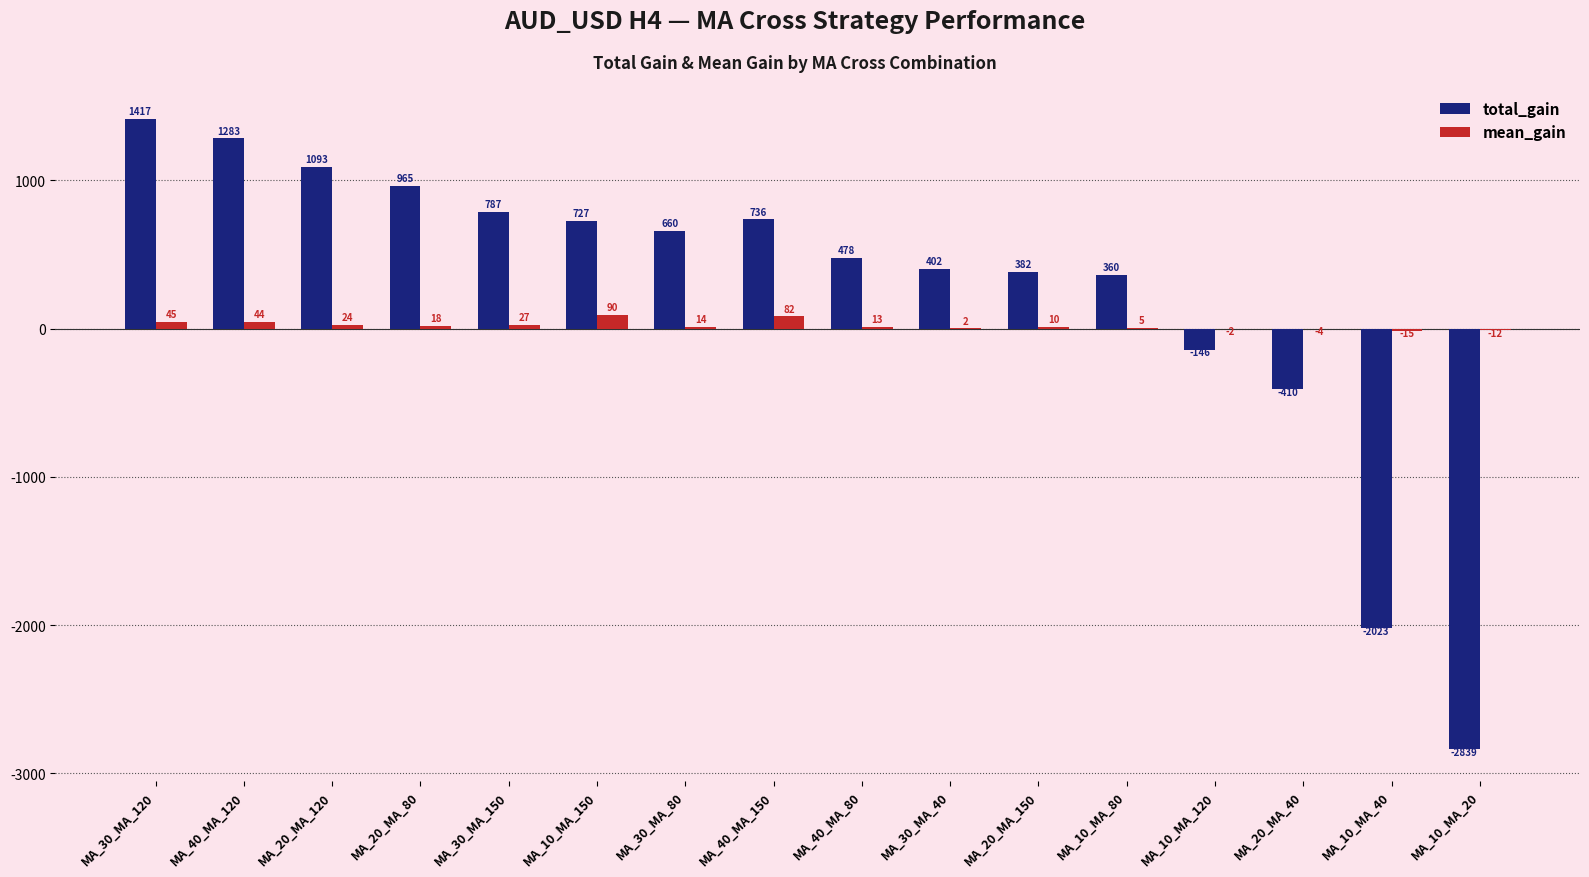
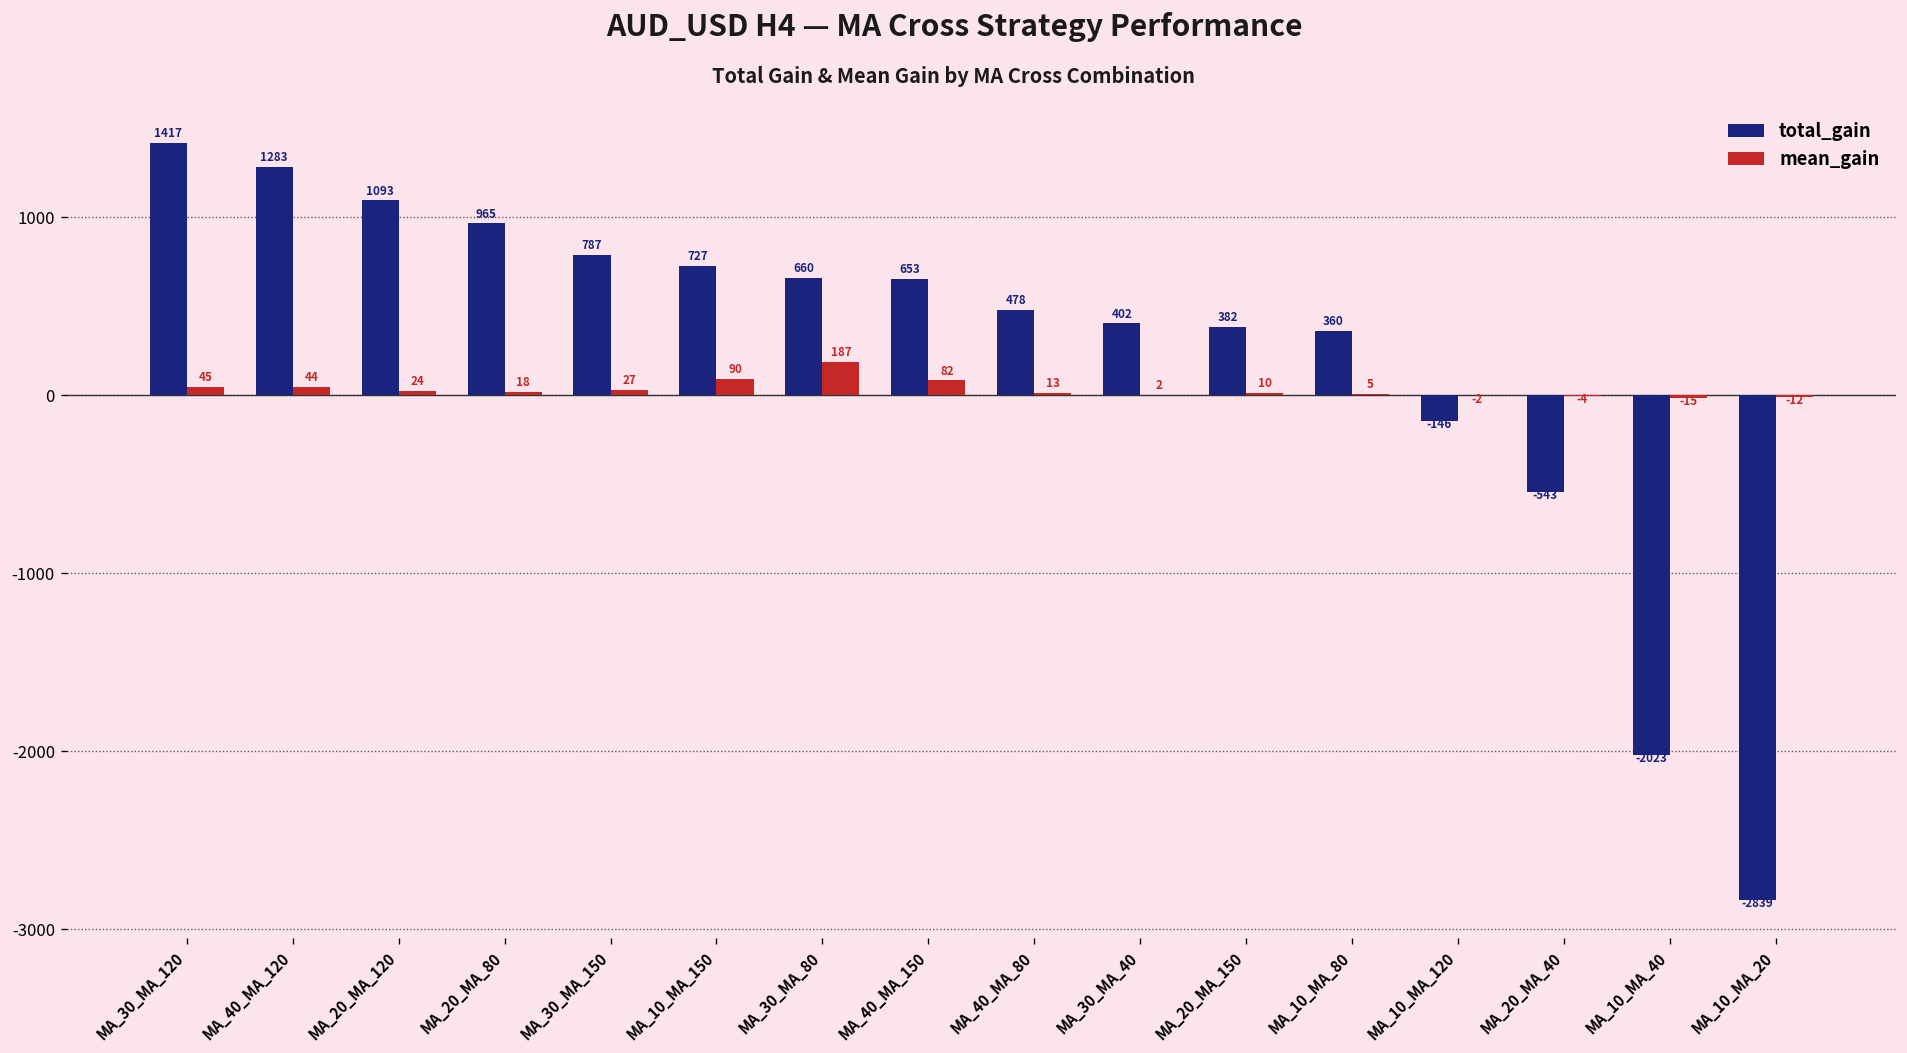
mean_gain, MA_30_MA_80: 14 -> 187
total_gain, MA_40_MA_150: 736 -> 653
total_gain, MA_20_MA_40: -410 -> -543
